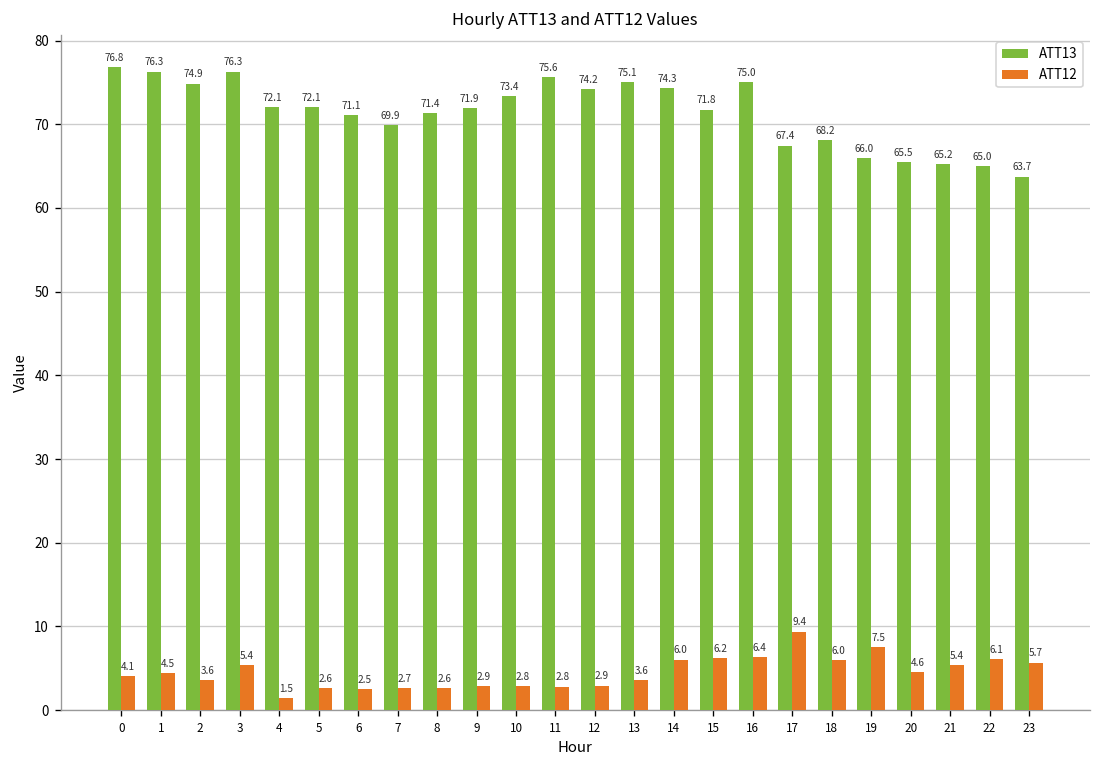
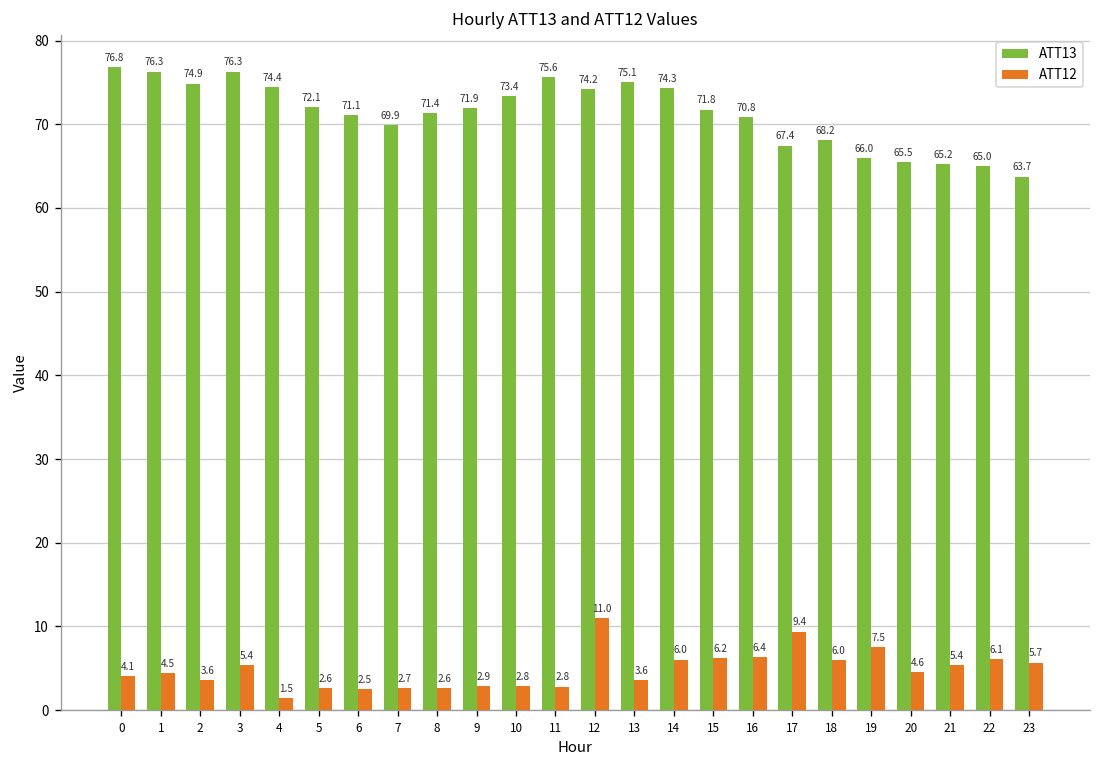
ATT13, 4: 72.1 -> 74.4
ATT12, 12: 2.9 -> 11.0
ATT13, 16: 75.0 -> 70.8
